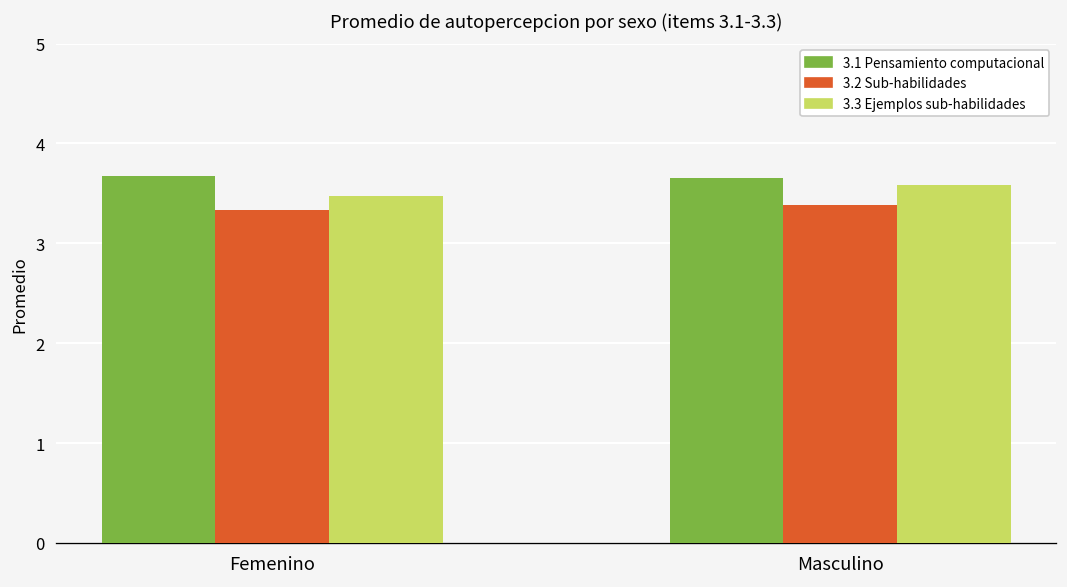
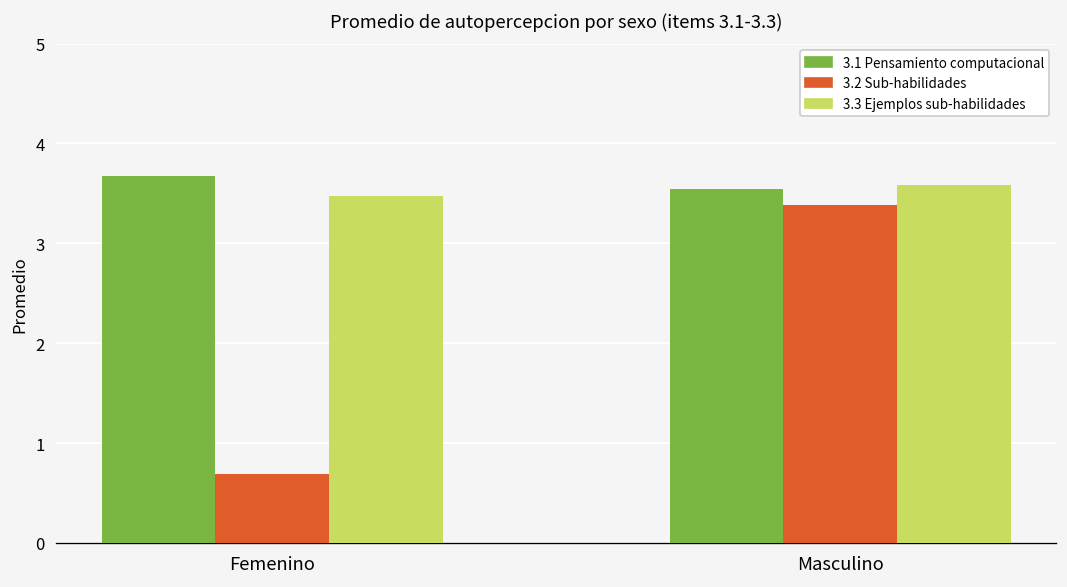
3.2 Sub-habilidades, Femenino: 3.3 -> 0.7
3.1 Pensamiento computacional, Masculino: 3.7 -> 3.5
